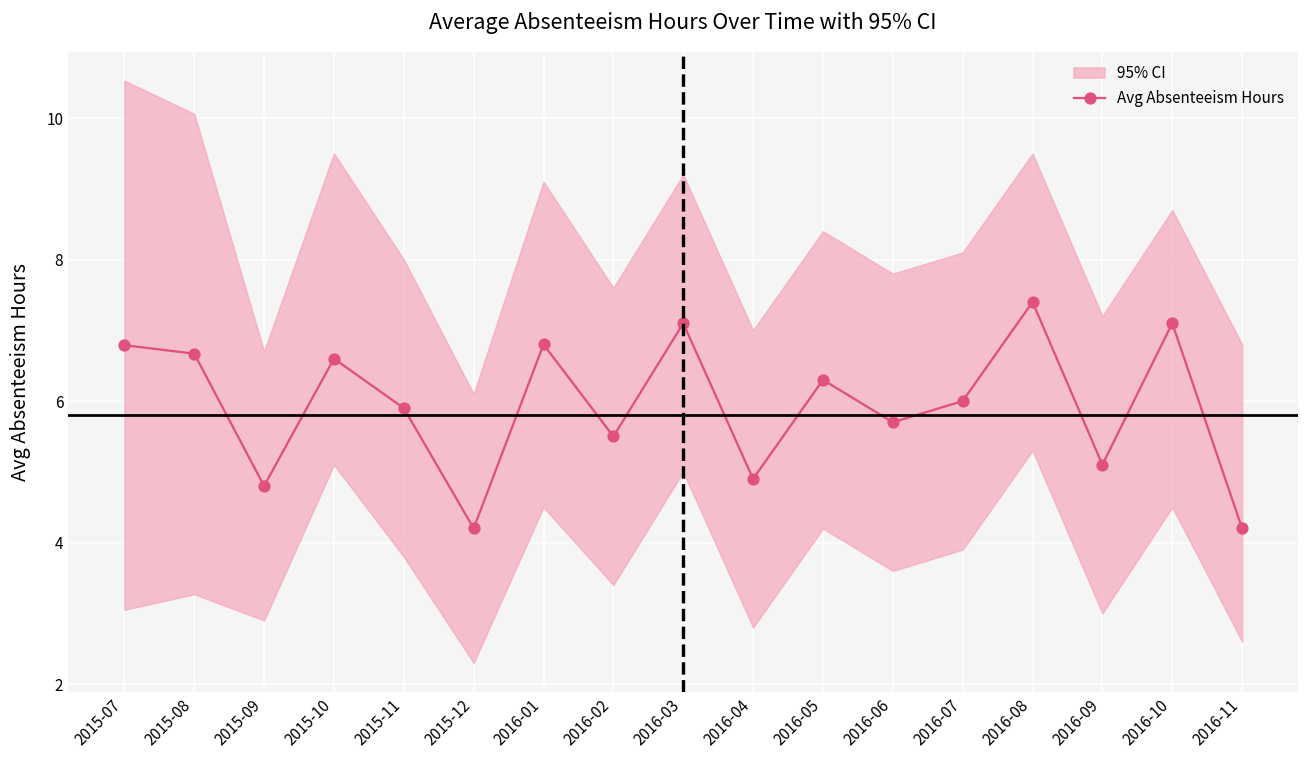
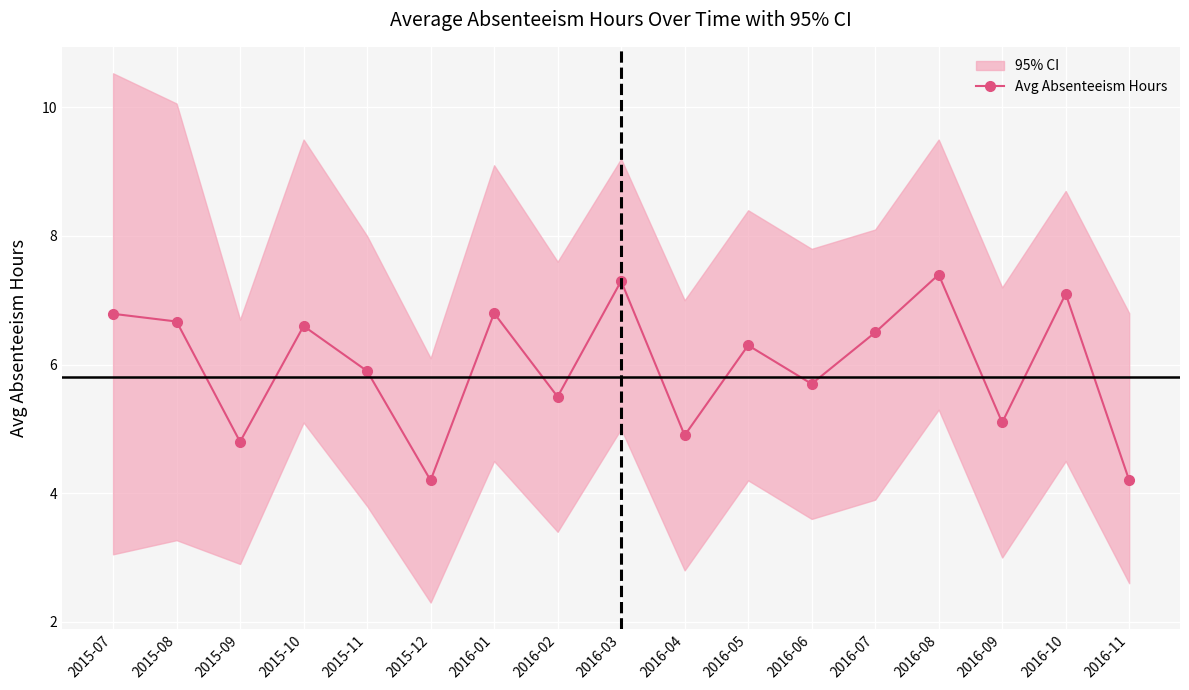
Avg Absenteeism Hours, 2016-03: 7.1 -> 7.3
Avg Absenteeism Hours, 2016-07: 6.0 -> 6.5
